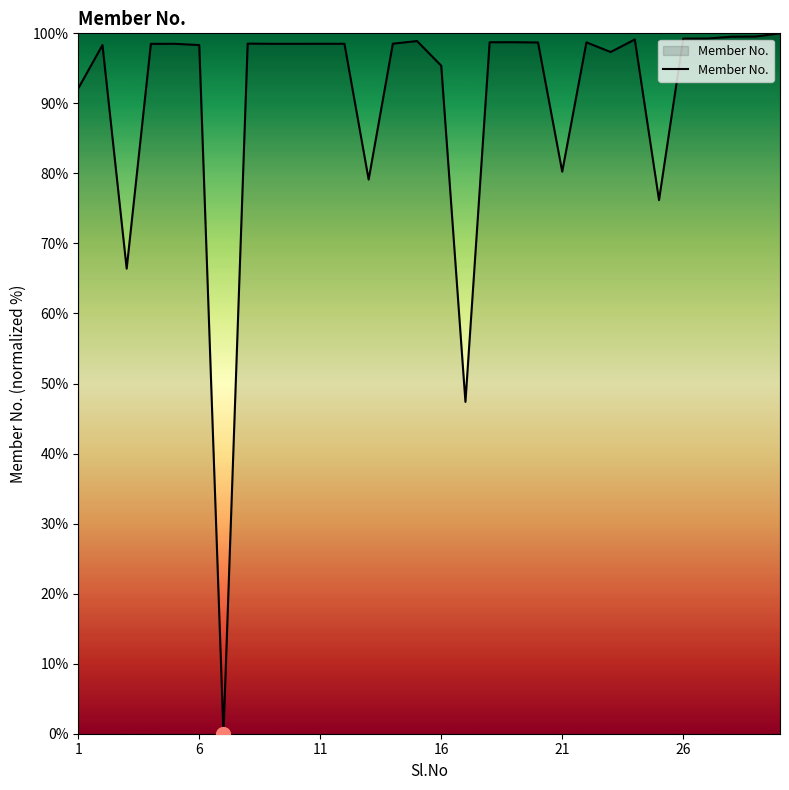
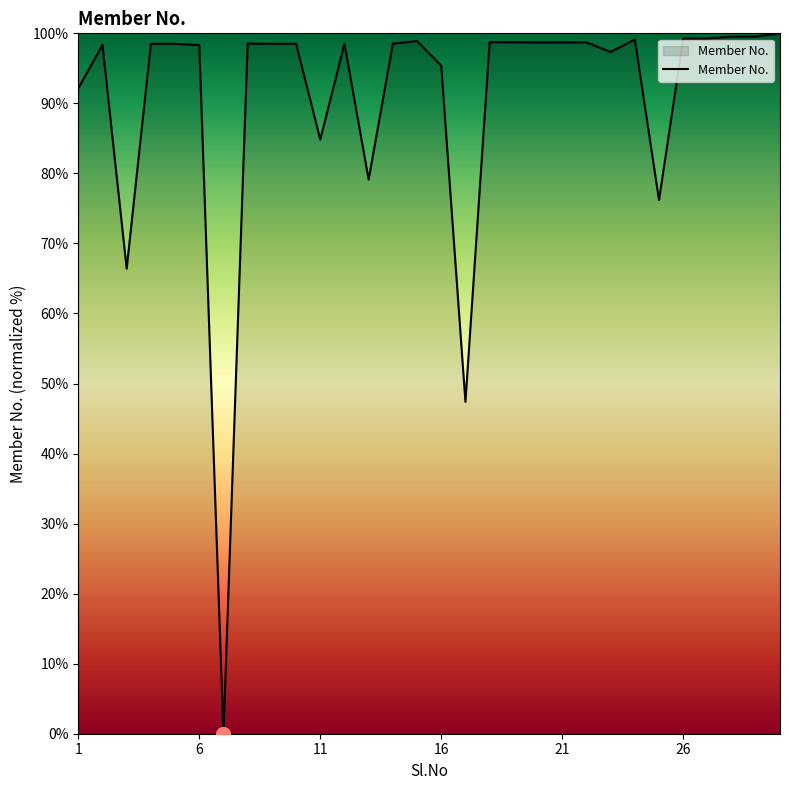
Member No., 11: 99% -> 85%
Member No., 21: 80% -> 99%
